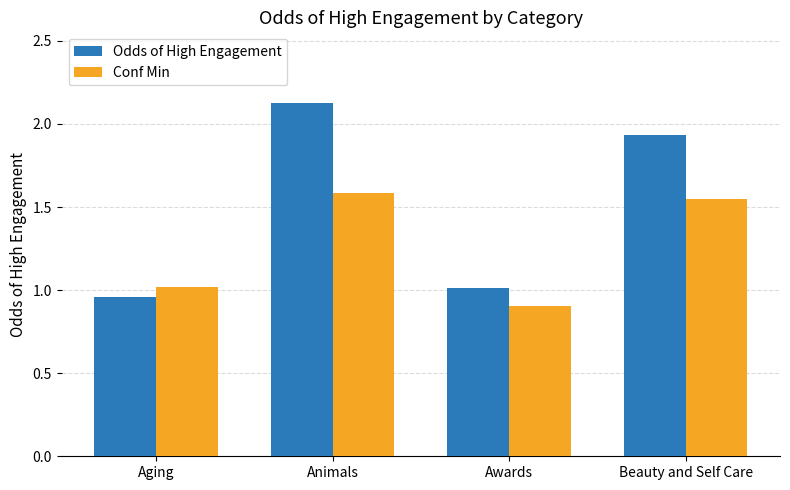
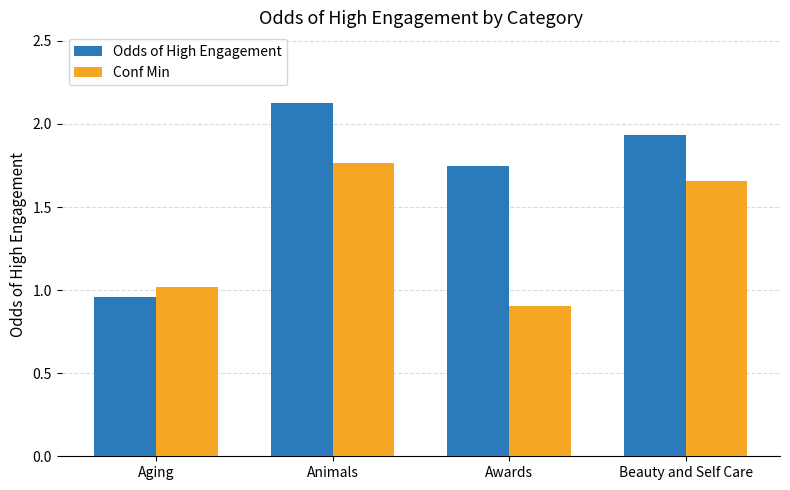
Conf Min, Animals: 1.58 -> 1.77
Odds of High Engagement, Awards: 1.01 -> 1.75
Conf Min, Beauty and Self Care: 1.55 -> 1.66
